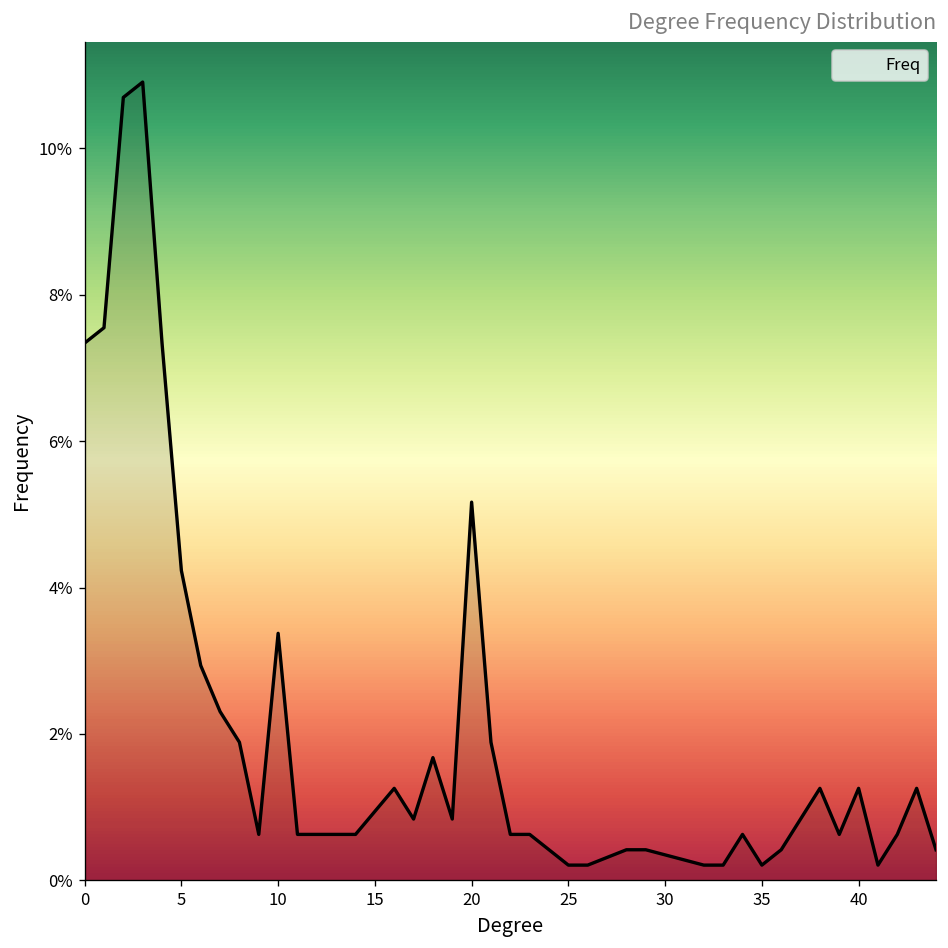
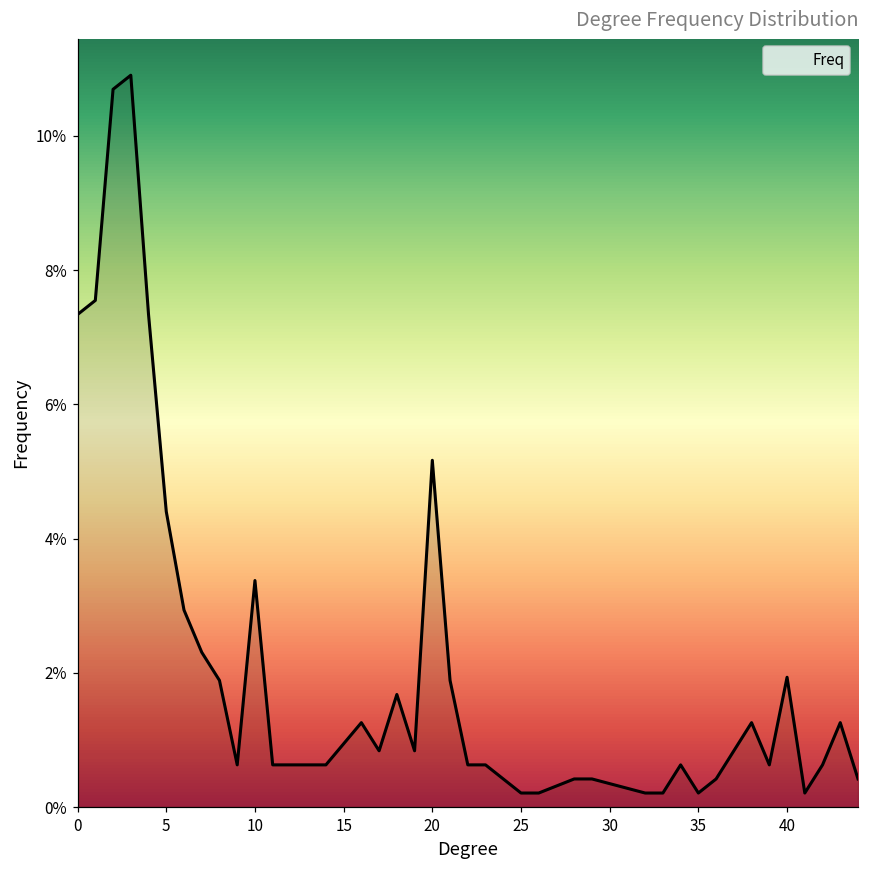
5: 4.2% -> 4.4%
40: 1.3% -> 1.9%
